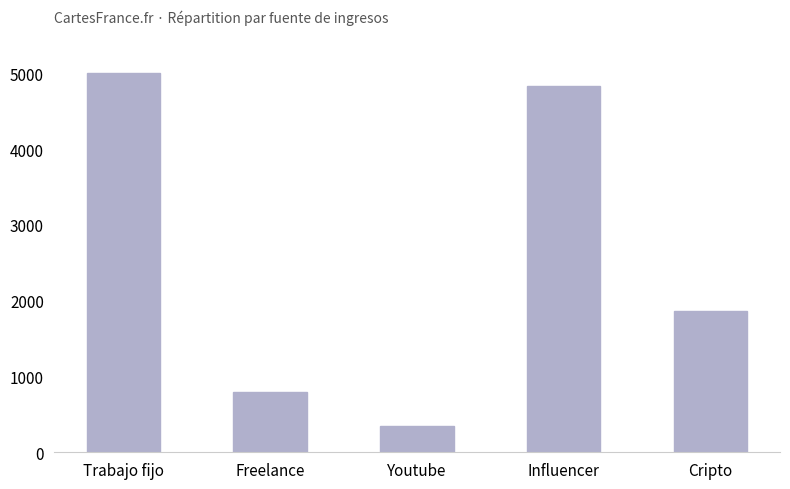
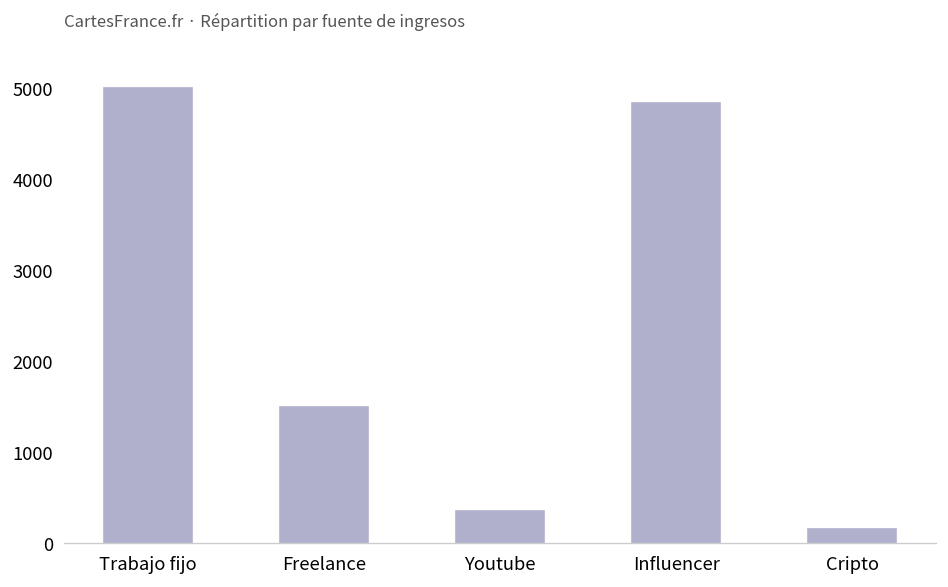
Freelance: 800 -> 1500
Cripto: 1900 -> 200
